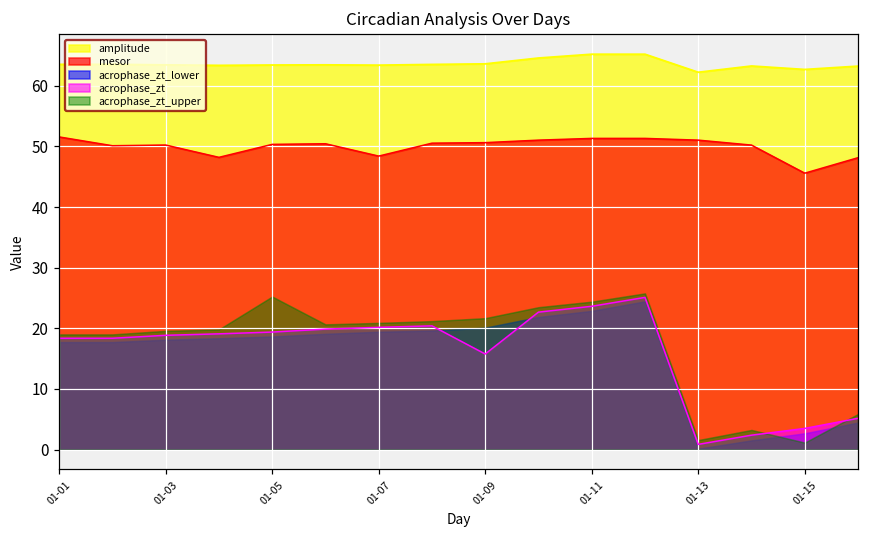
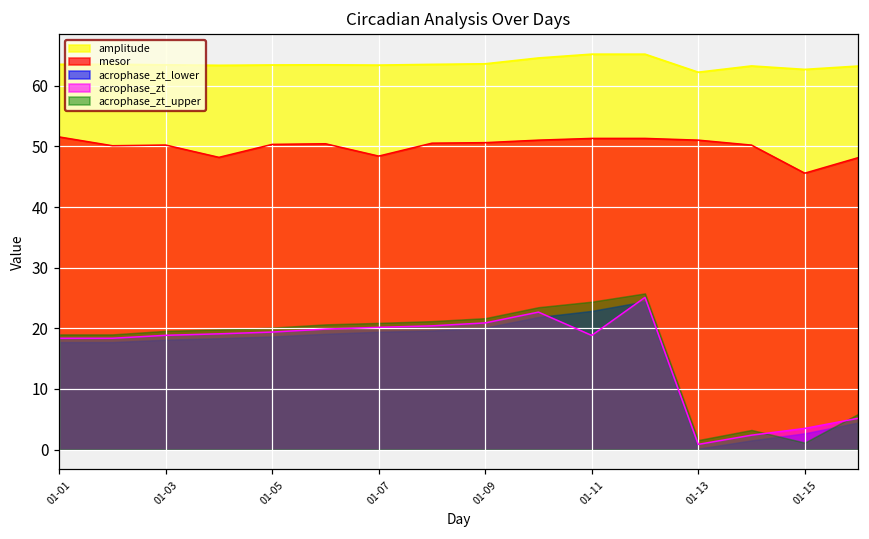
acrophase_zt_upper, 01-05: 25 -> 20
acrophase_zt, 01-09: 16 -> 21
acrophase_zt, 01-11: 24 -> 19
